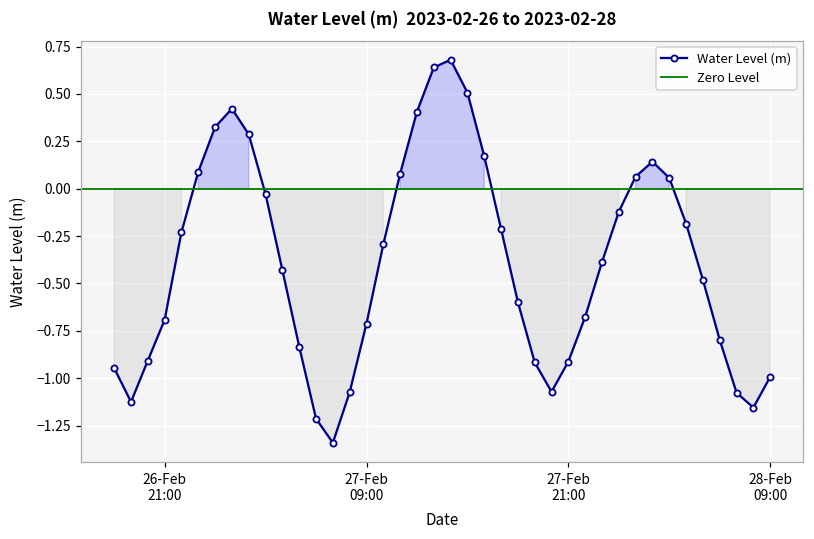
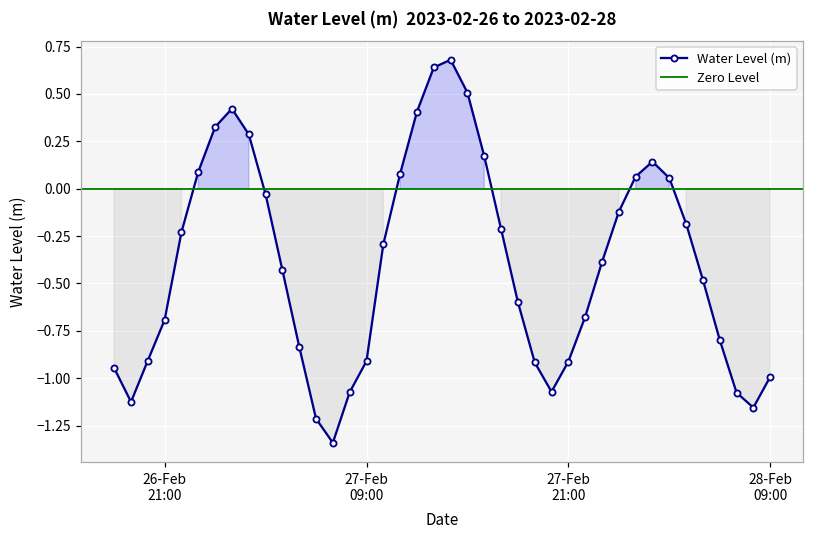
27-Feb 09:00: -0.71 -> -0.91
